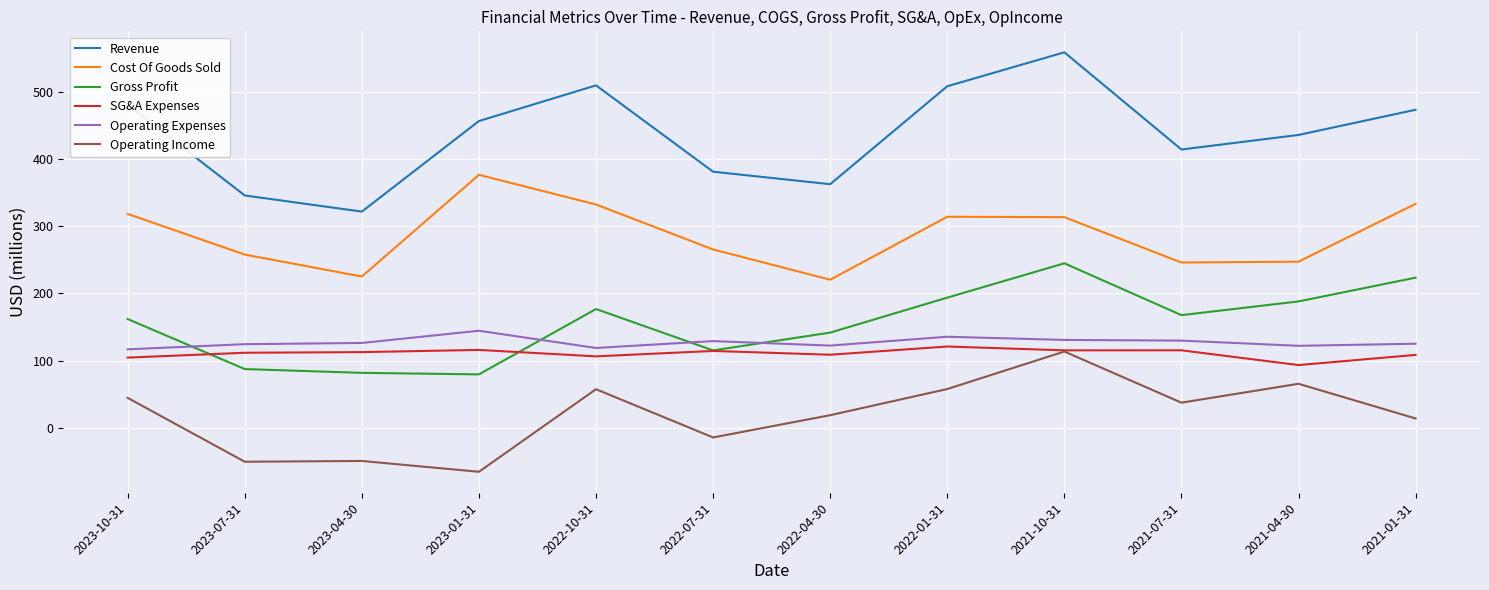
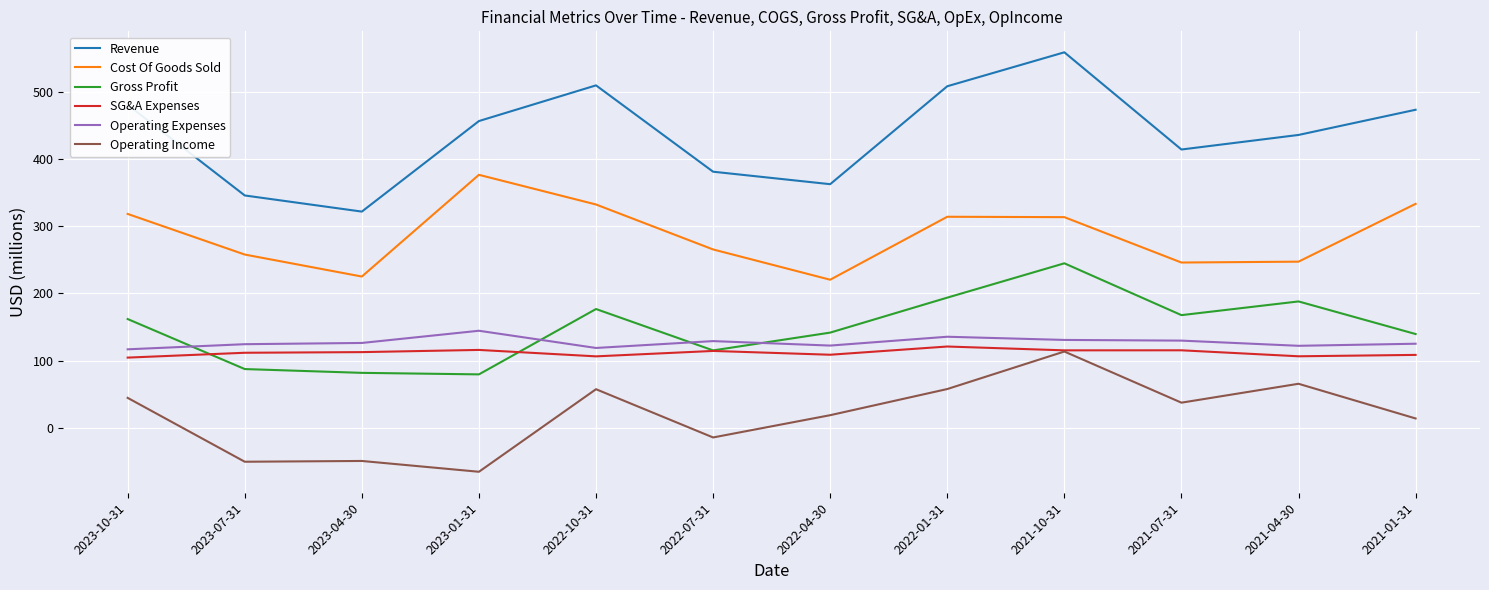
SG&A Expenses, 2021-04-30: 90 -> 110
Gross Profit, 2021-01-31: 220 -> 140
